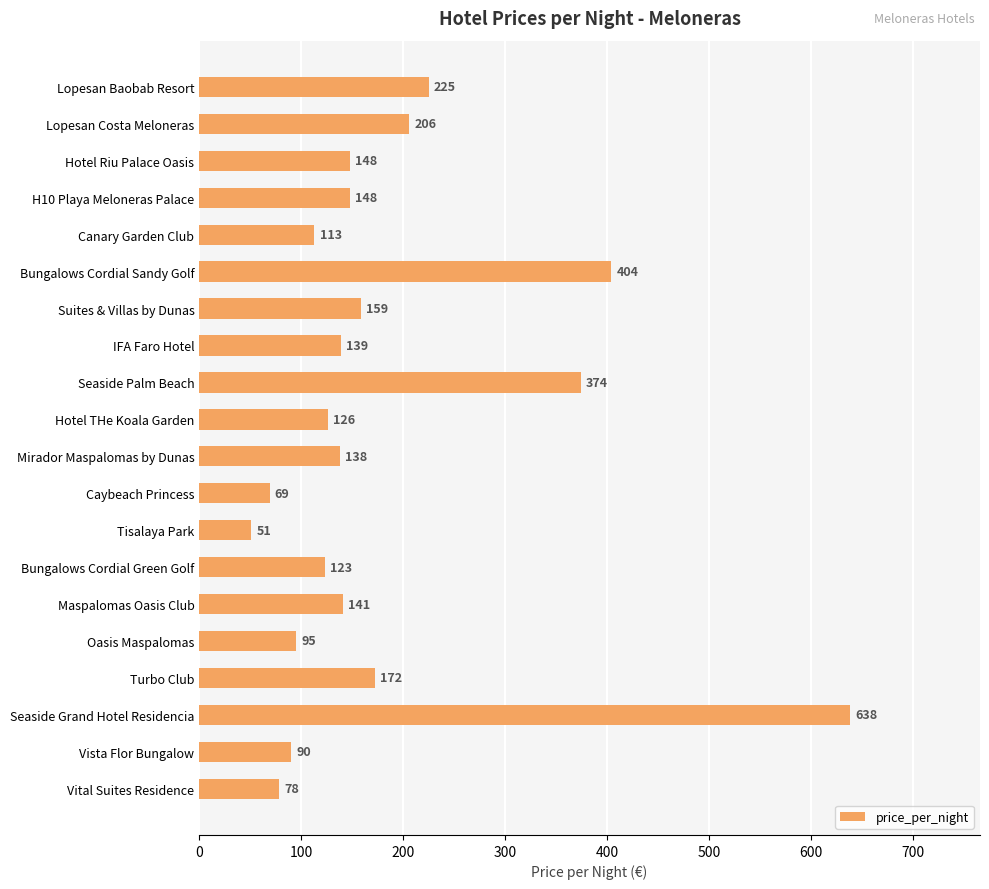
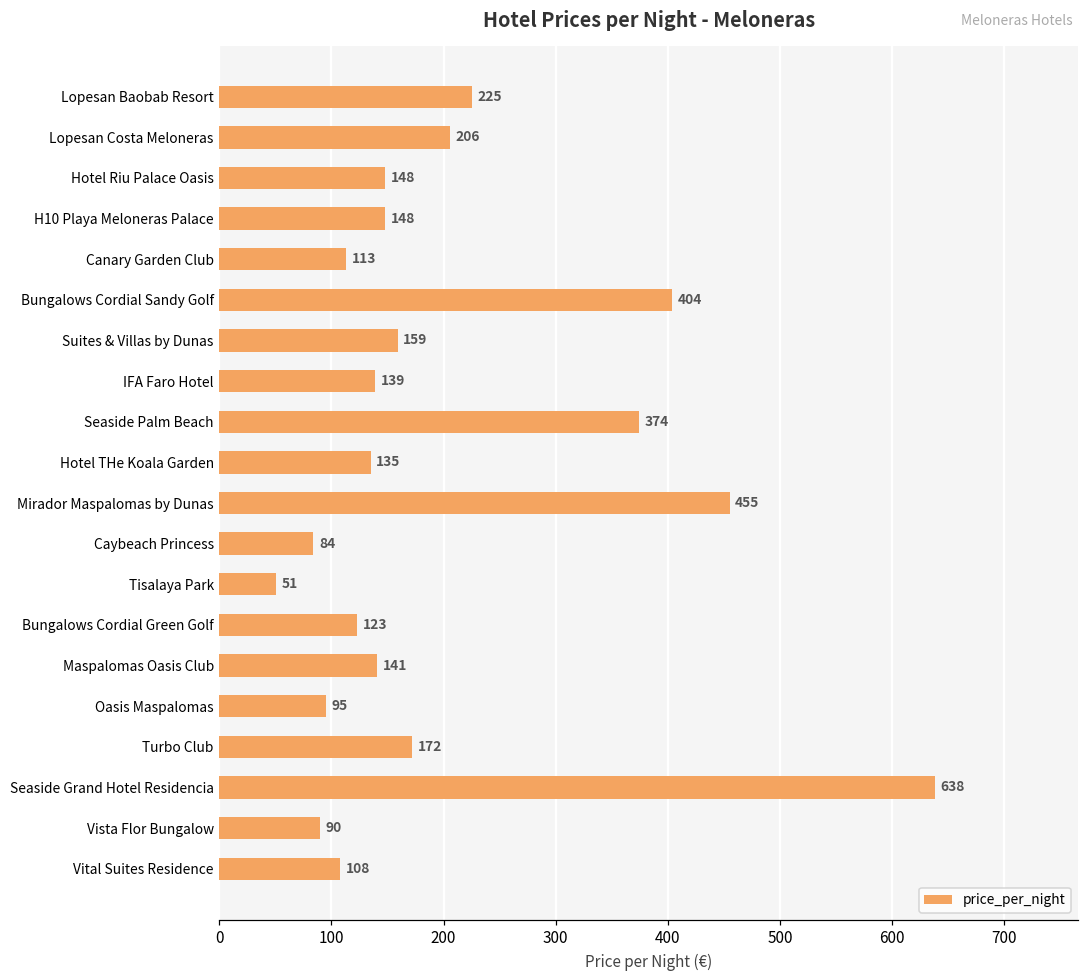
Hotel THe Koala Garden: 126 -> 135
Mirador Maspalomas by Dunas: 138 -> 455
Caybeach Princess: 69 -> 84
Vital Suites Residence: 78 -> 108
